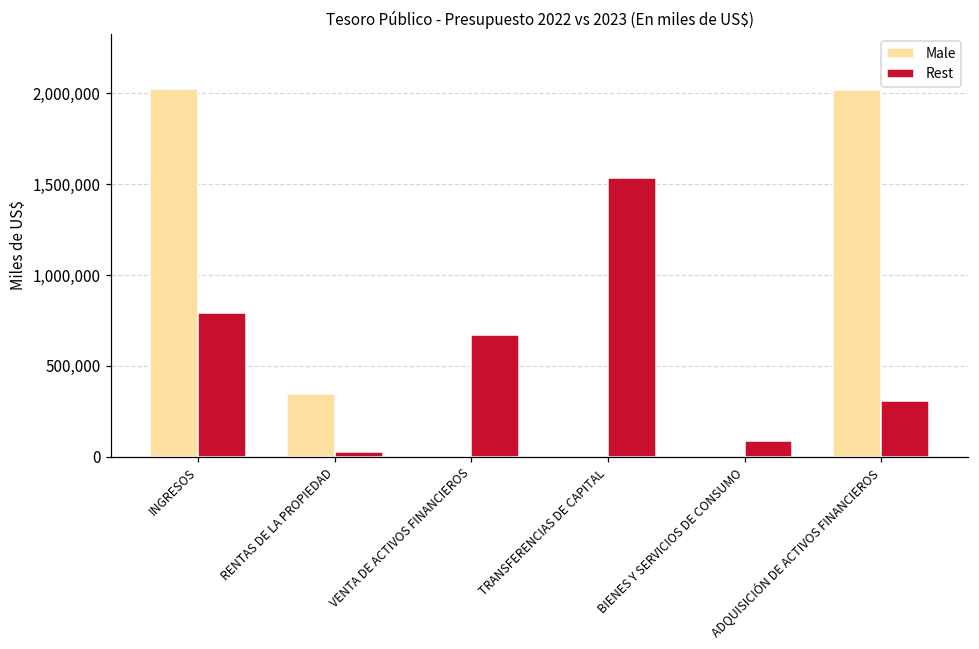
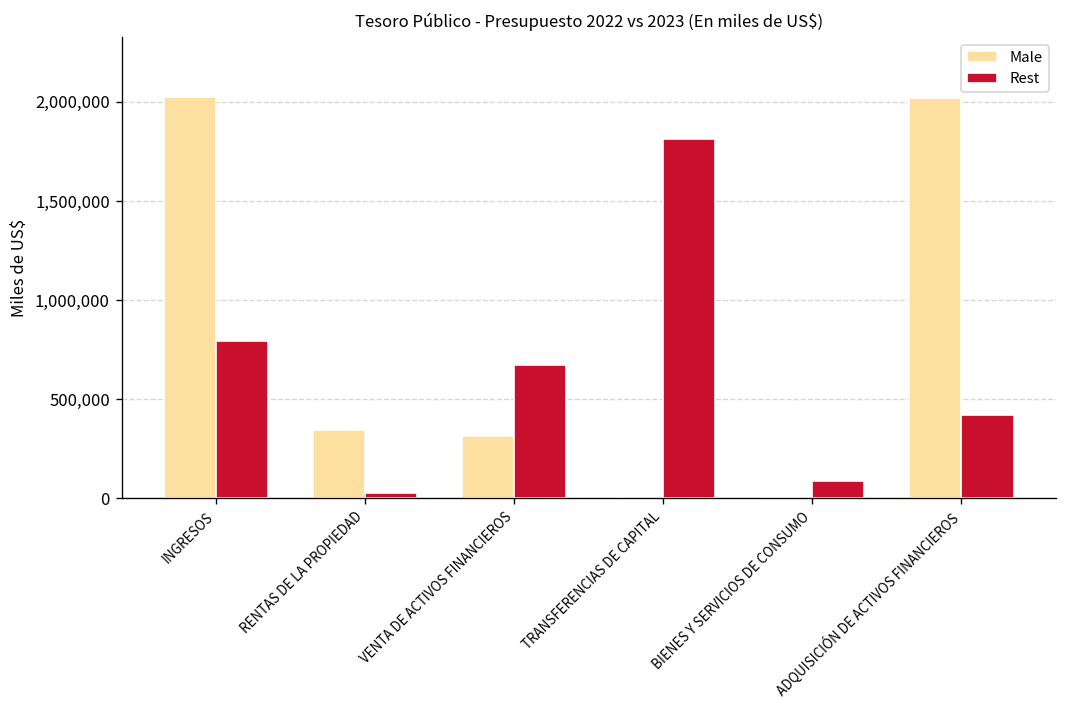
Male, VENTA DE ACTIVOS FINANCIEROS: 0 -> 310,000
Rest, TRANSFERENCIAS DE CAPITAL: 1,530,000 -> 1,810,000
Rest, ADQUISICIÓN DE ACTIVOS FINANCIEROS: 310,000 -> 420,000
